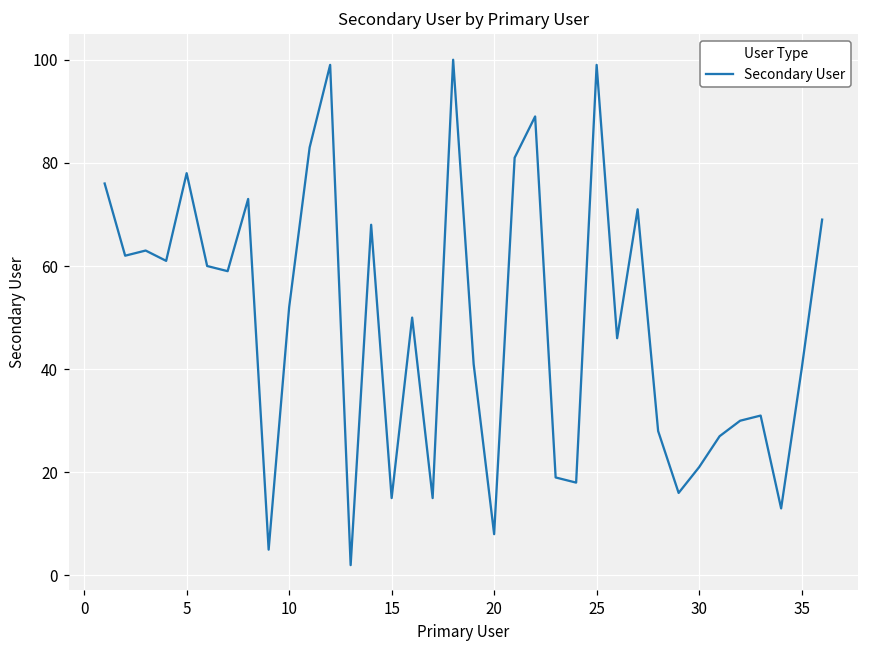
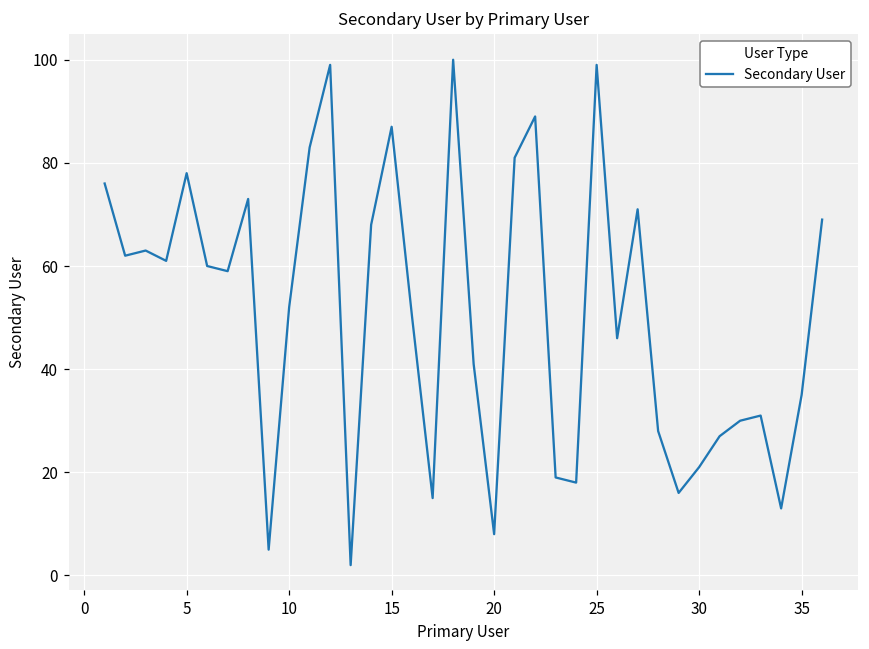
15: 15 -> 87
35: 40 -> 35
